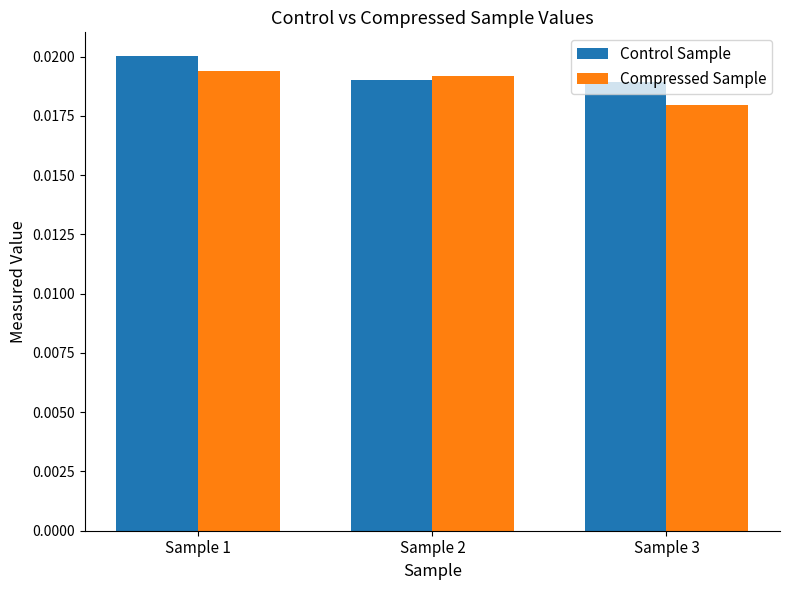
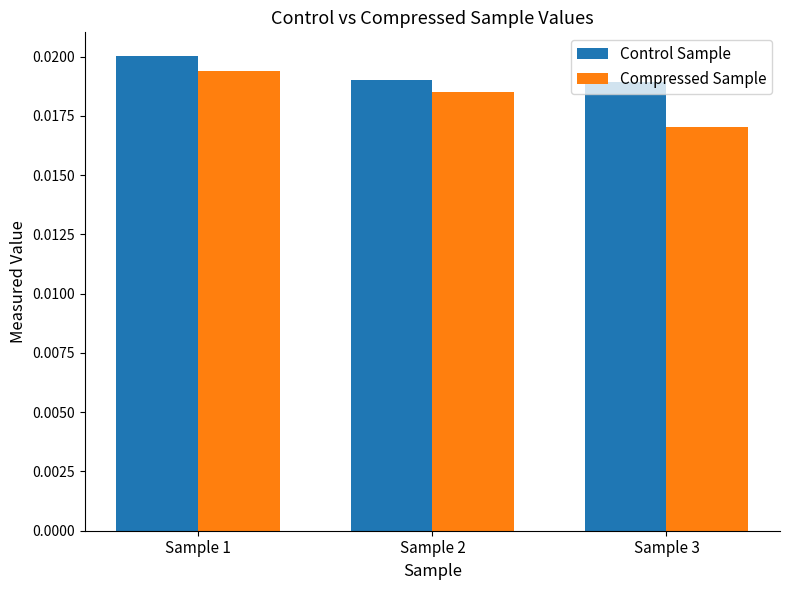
Compressed Sample, Sample 2: 0.0192 -> 0.0185
Compressed Sample, Sample 3: 0.0180 -> 0.0170
